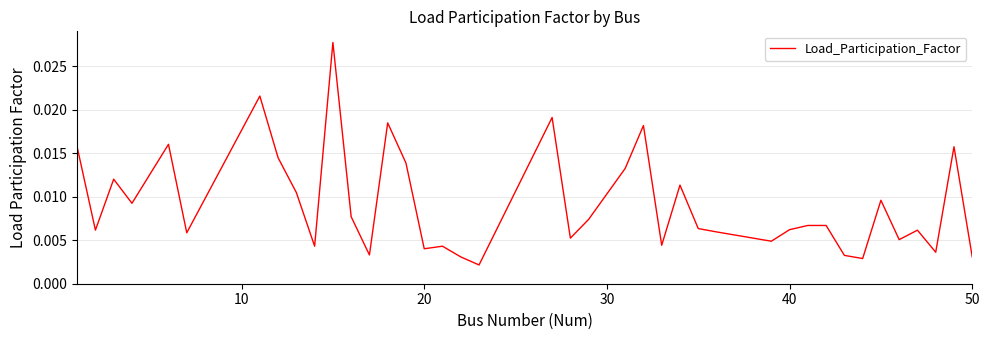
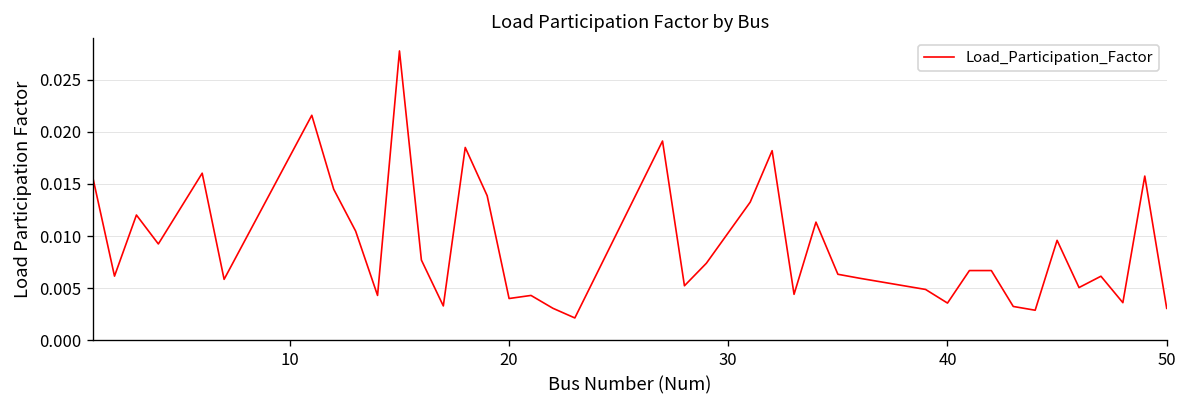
40: 0.006 -> 0.004
